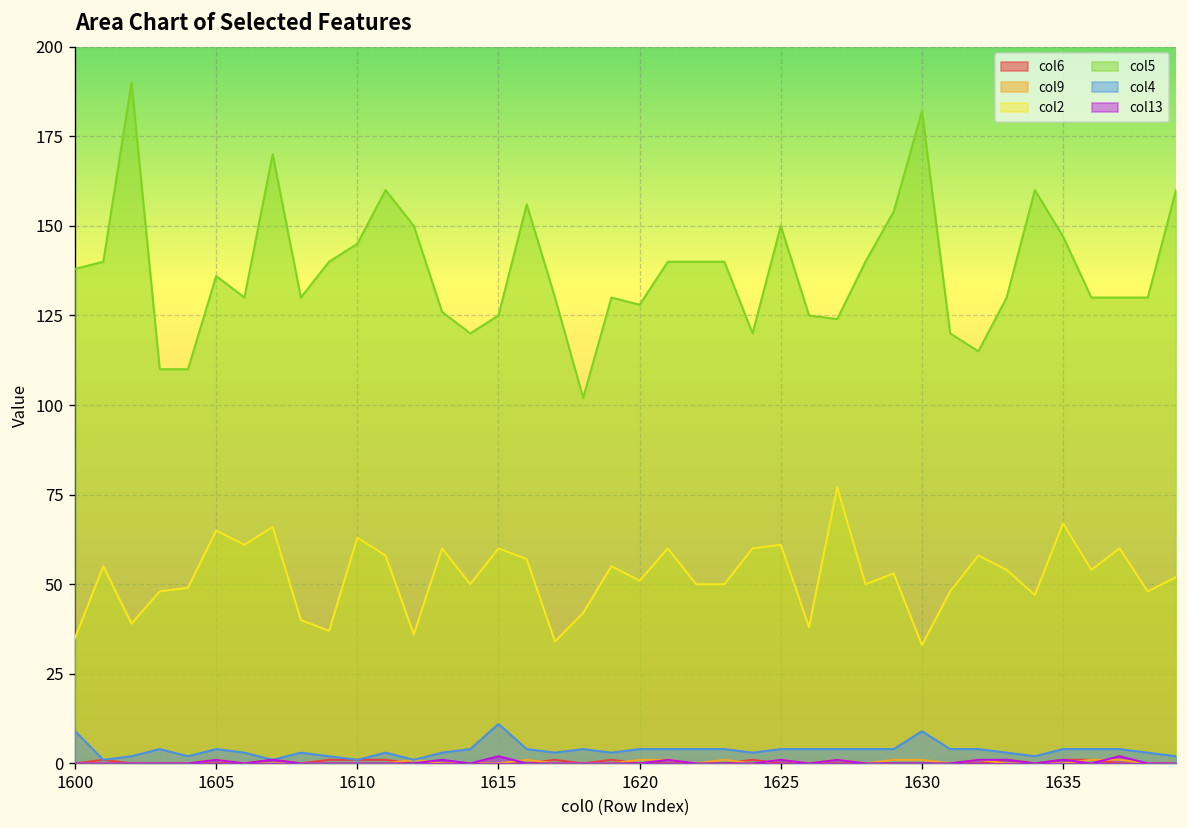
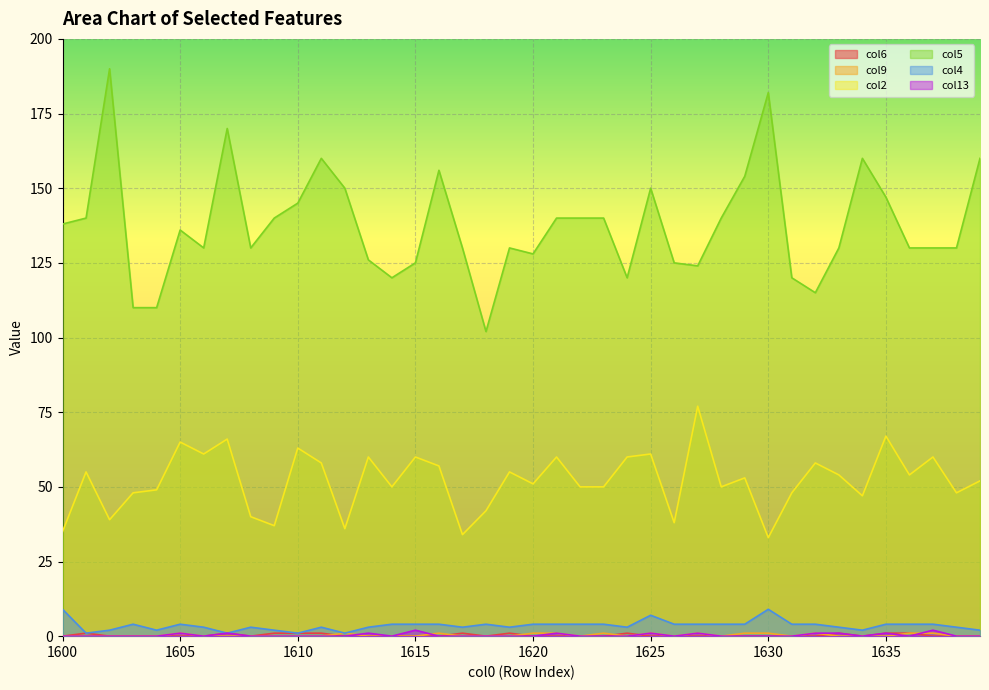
col4, 1615: 11 -> 4
col4, 1625: 4 -> 7
